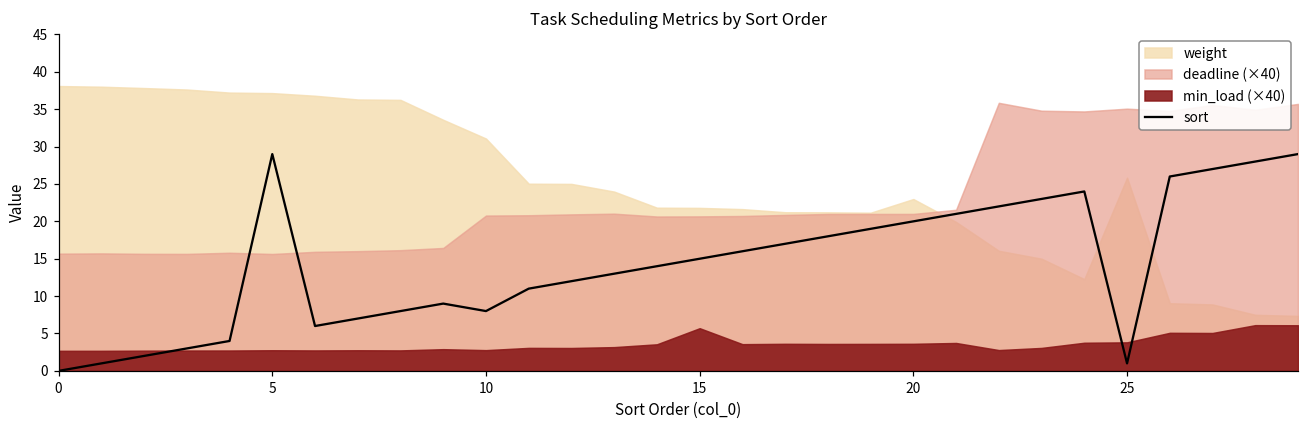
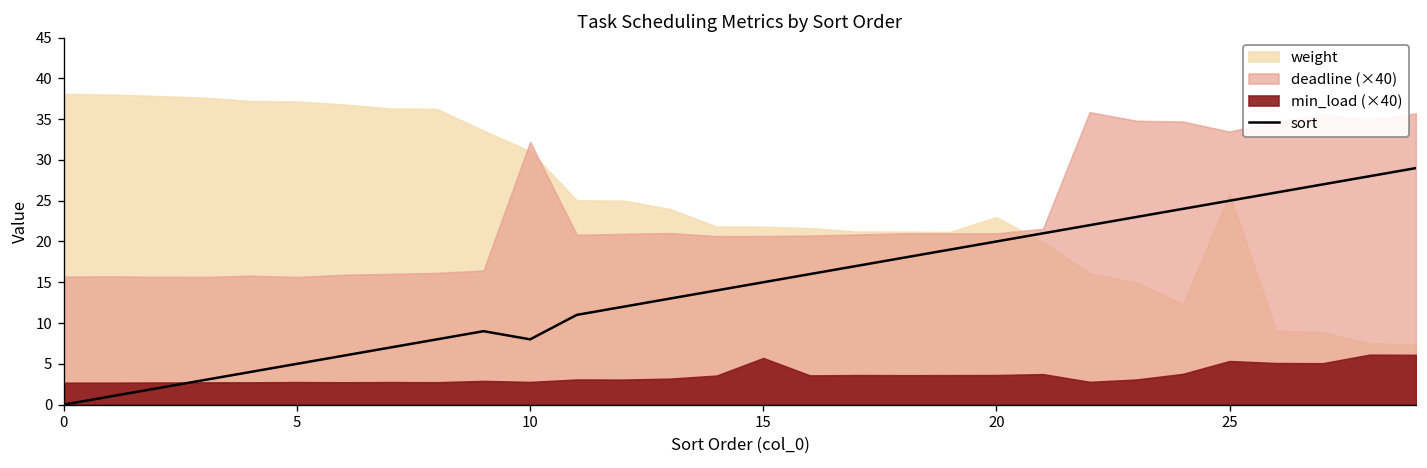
sort, 5: 29 -> 5
deadline (×40), 10: 21 -> 32
sort, 25: 1 -> 25
deadline (×40), 25: 35 -> 33
min_load (×40), 25: 4 -> 5
